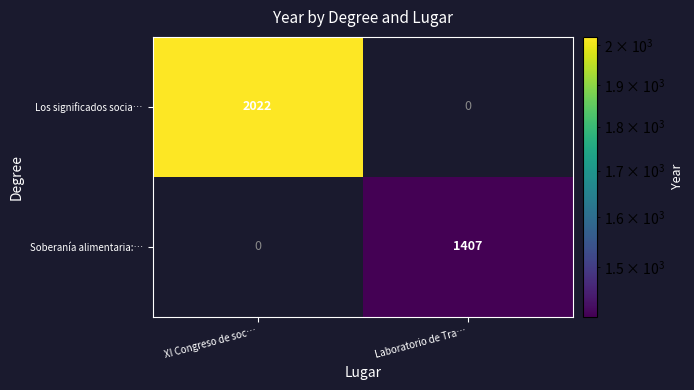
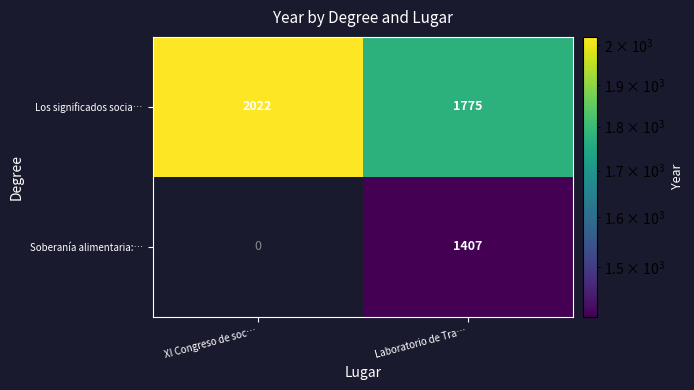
Los significados socia…, Laboratorio de Tra…: 0 -> 1775
